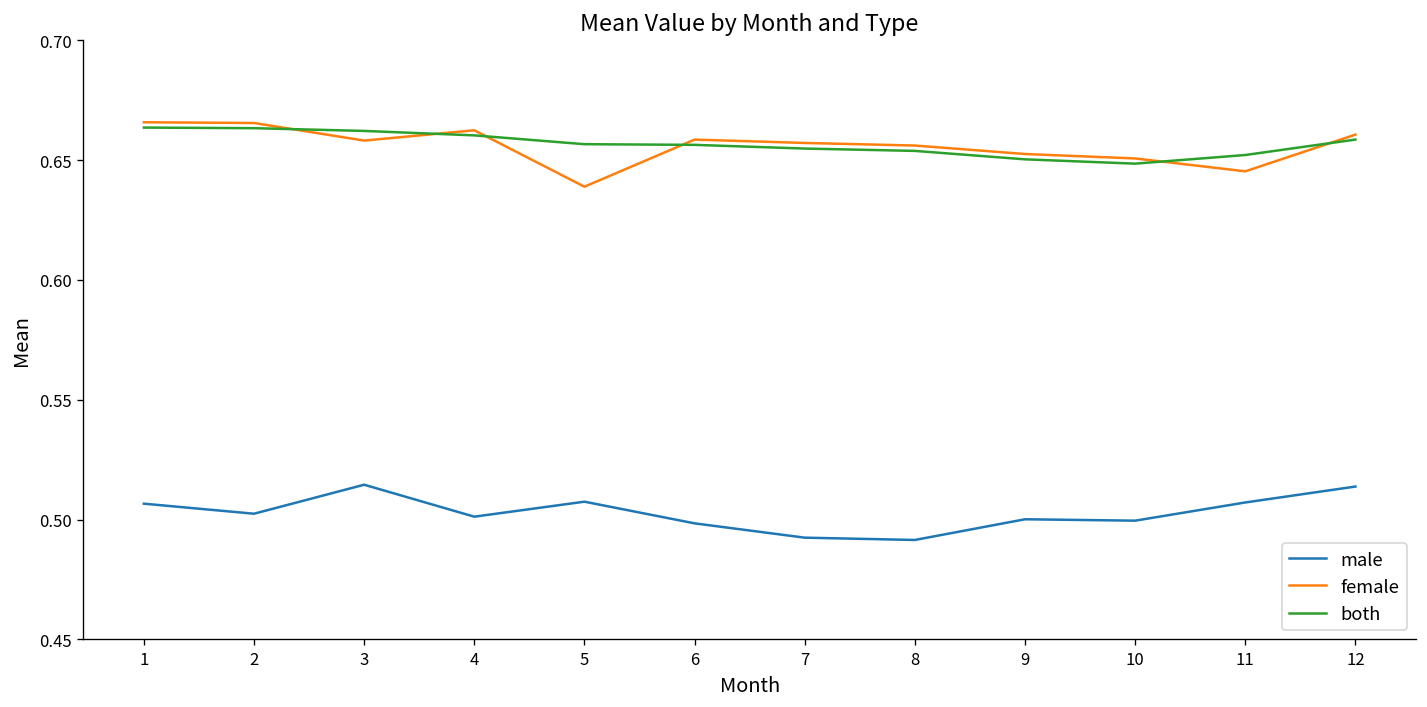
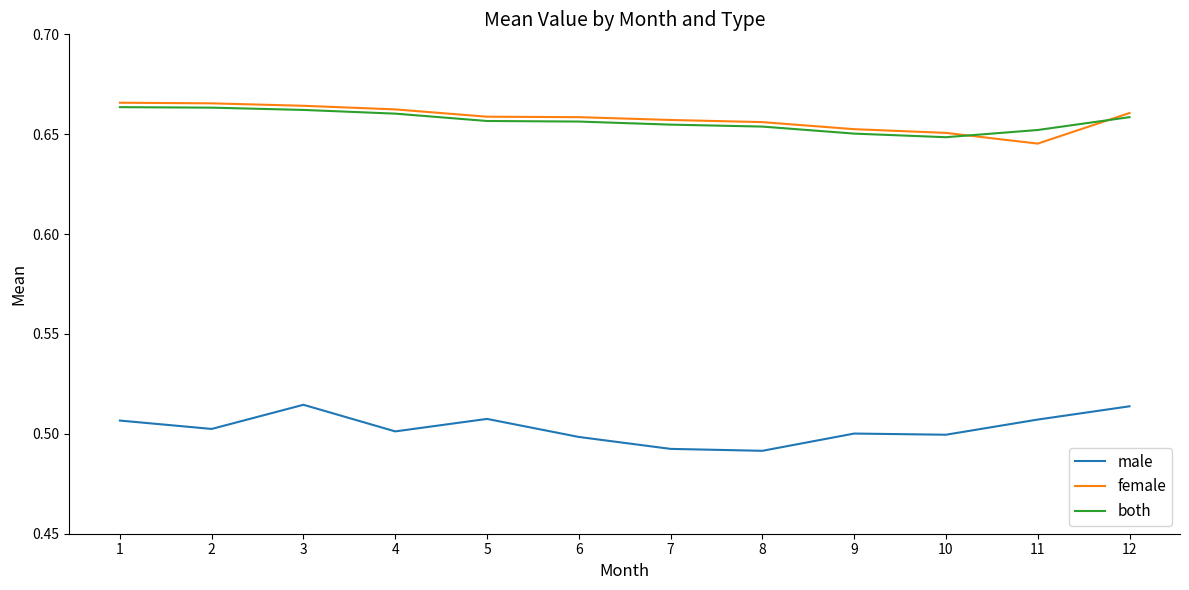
female, 3: 0.658 -> 0.664
female, 5: 0.639 -> 0.659
